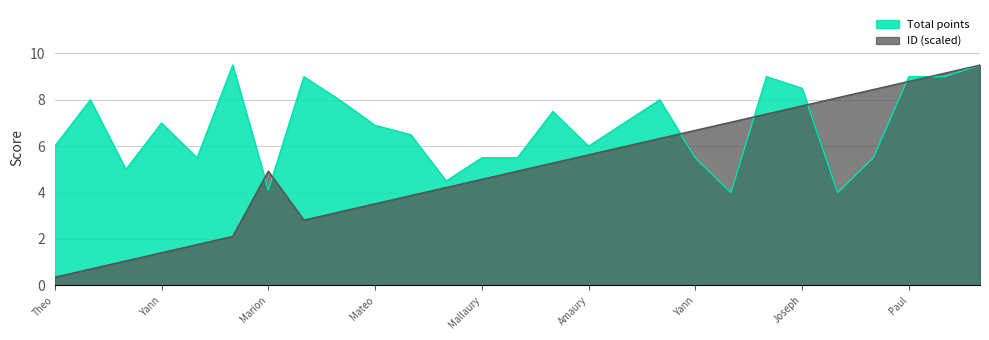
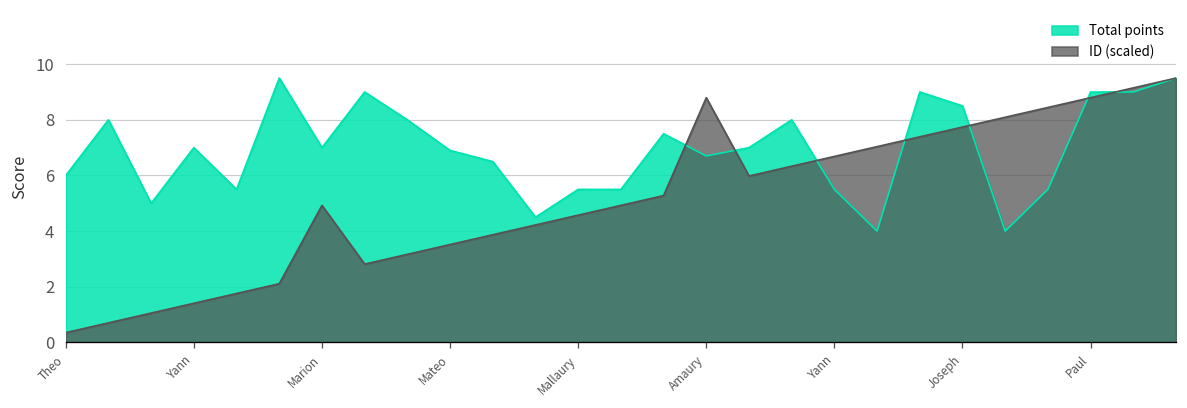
Total points, Marion: 4.1 -> 7.0
Total points, Amaury: 6.0 -> 6.7
ID (scaled), Amaury: 5.6 -> 8.8
